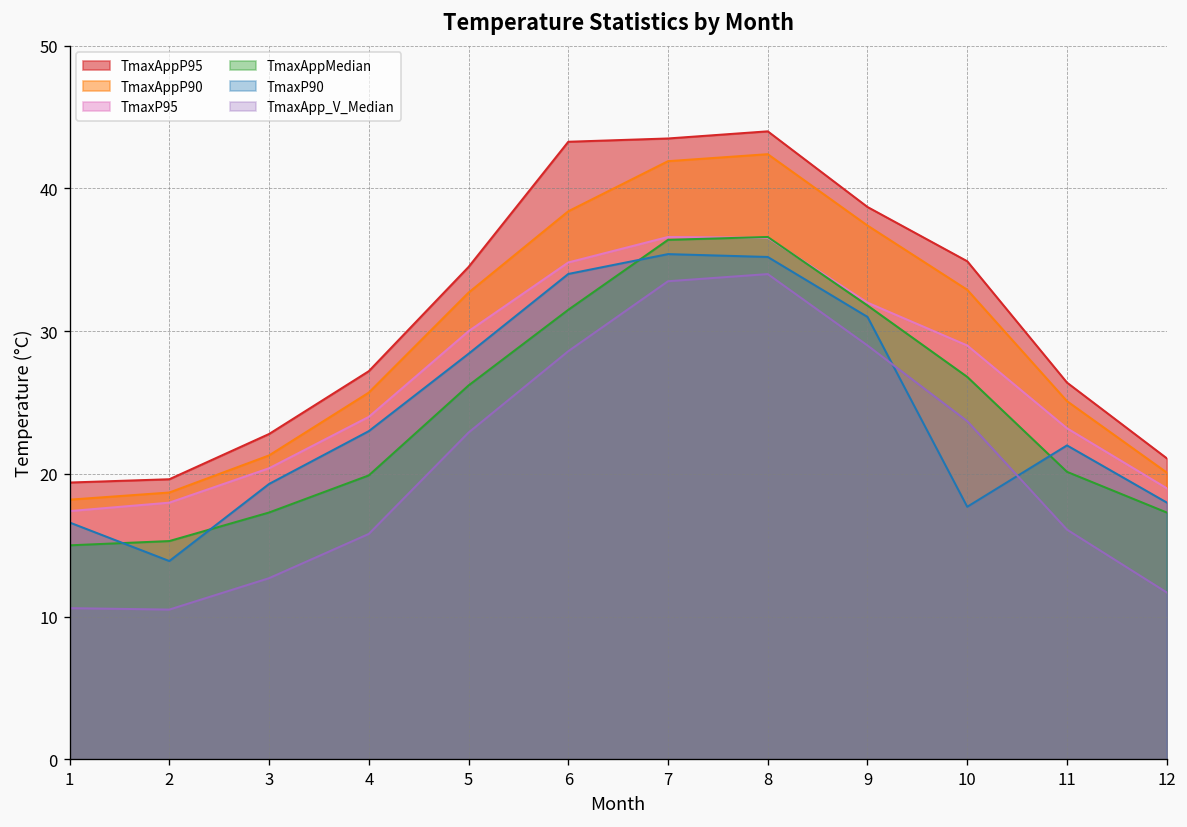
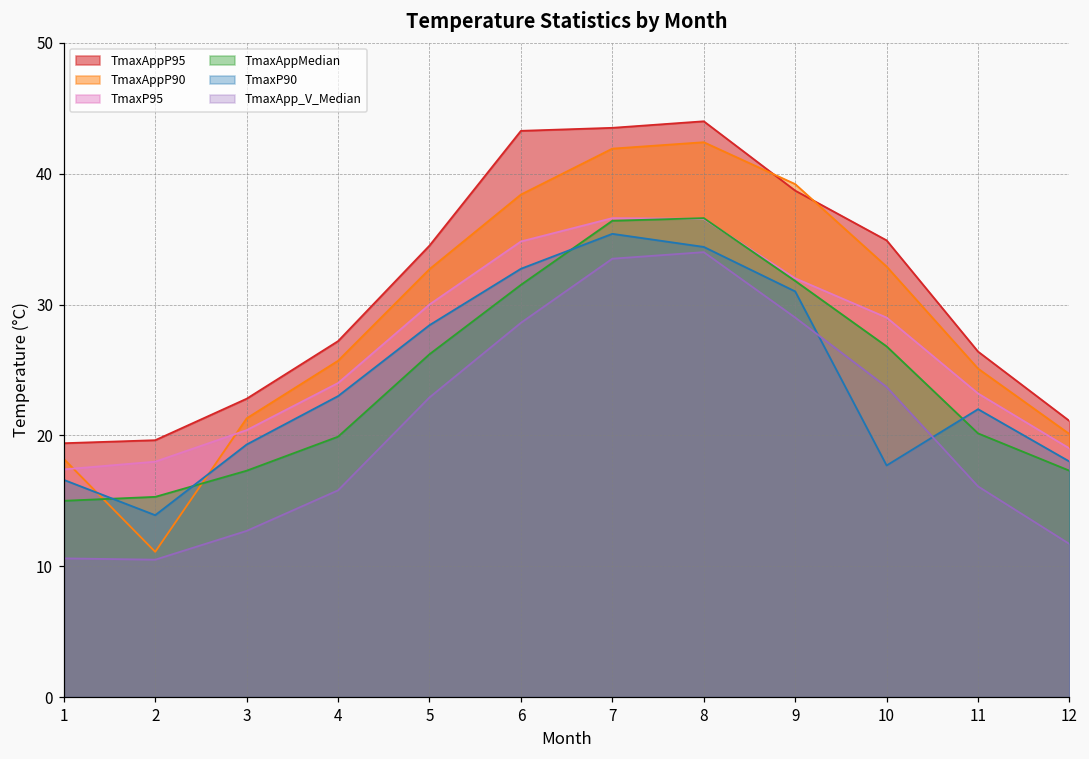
TmaxAppP90, 2: 18.7 -> 11.1
TmaxP90, 6: 34.0 -> 32.7
TmaxP90, 8: 35.2 -> 34.4
TmaxAppP90, 9: 37.4 -> 39.2
